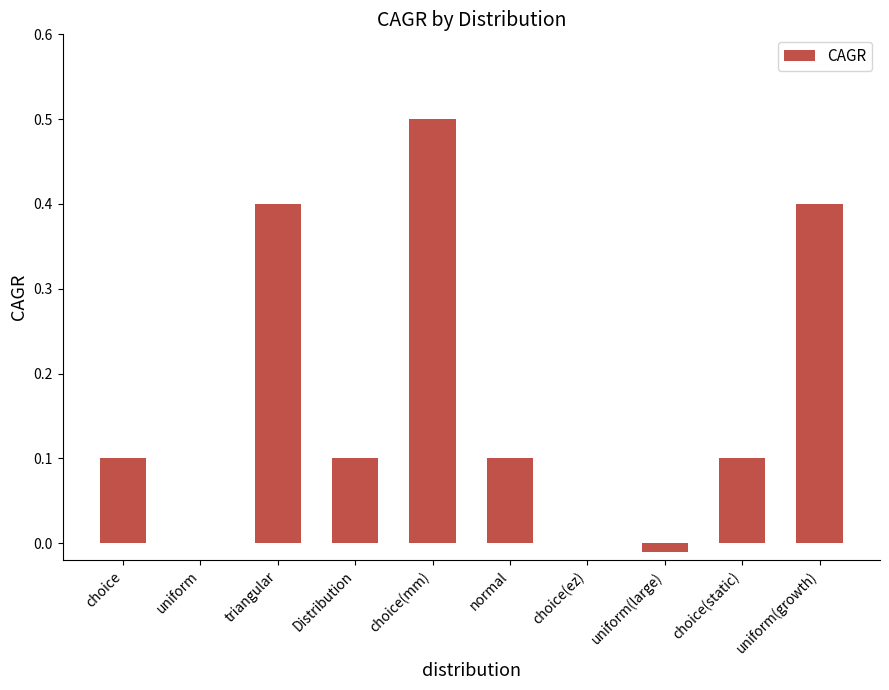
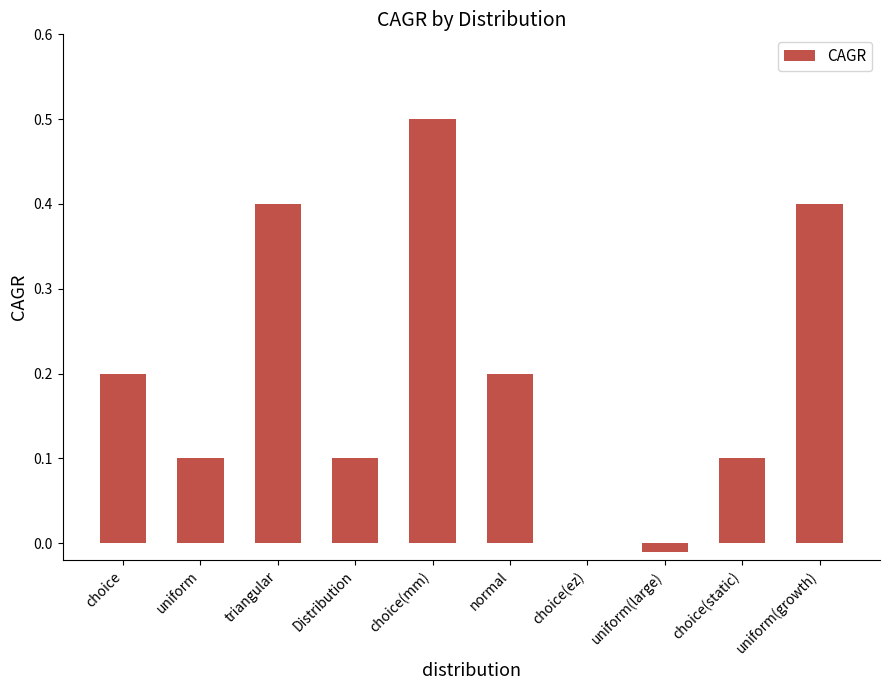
choice: 0.1 -> 0.2
uniform: 0.0 -> 0.1
normal: 0.1 -> 0.2
